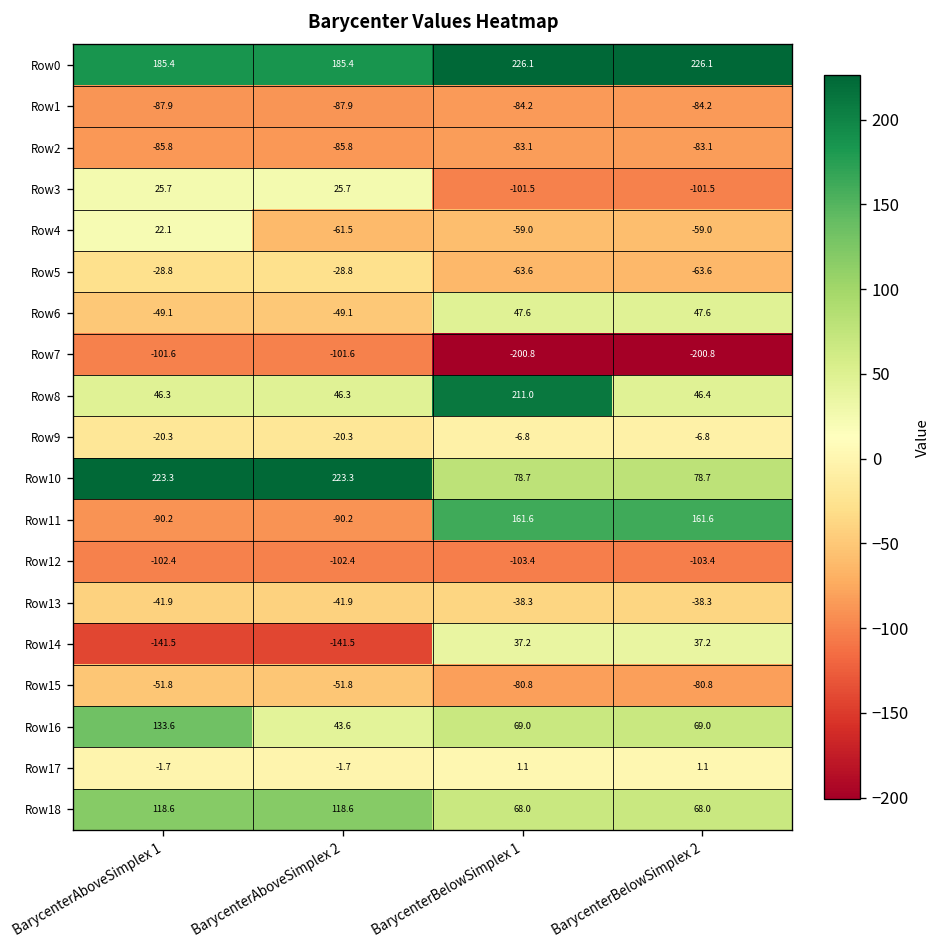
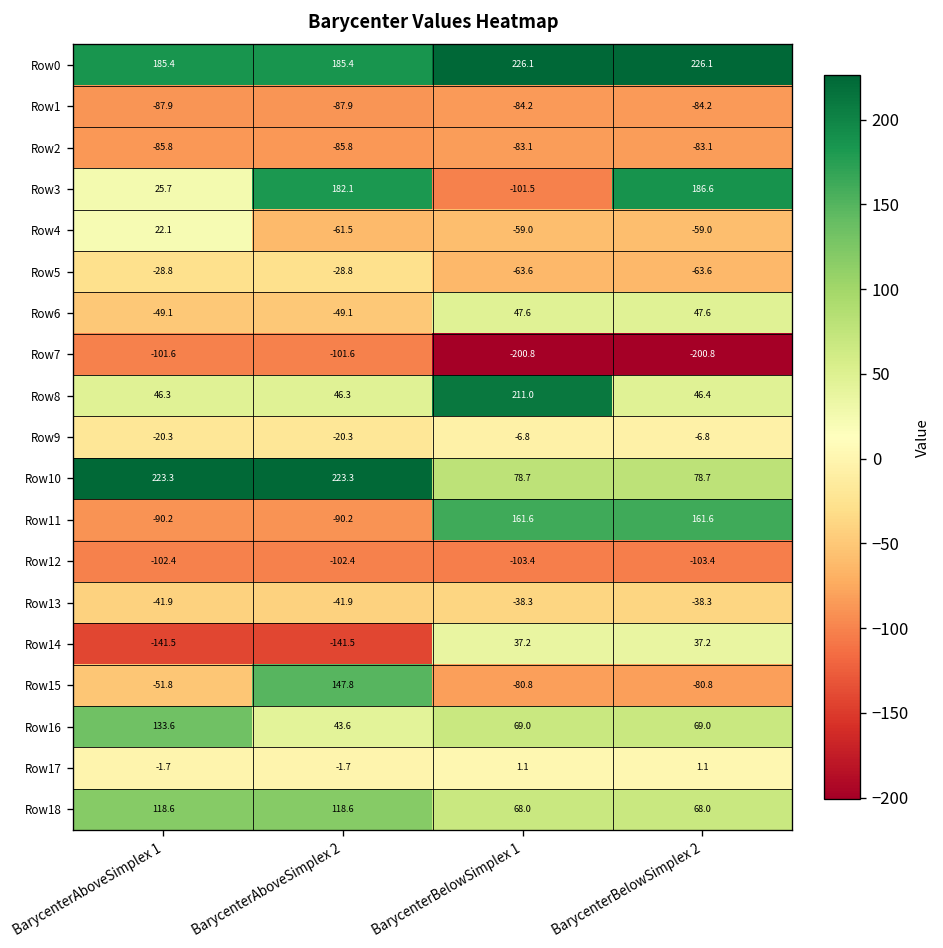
Row3, BarycenterAboveSimplex 2: 25.7 -> 182.1
Row3, BarycenterBelowSimplex 2: -101.5 -> 186.6
Row15, BarycenterAboveSimplex 2: -51.8 -> 147.8
